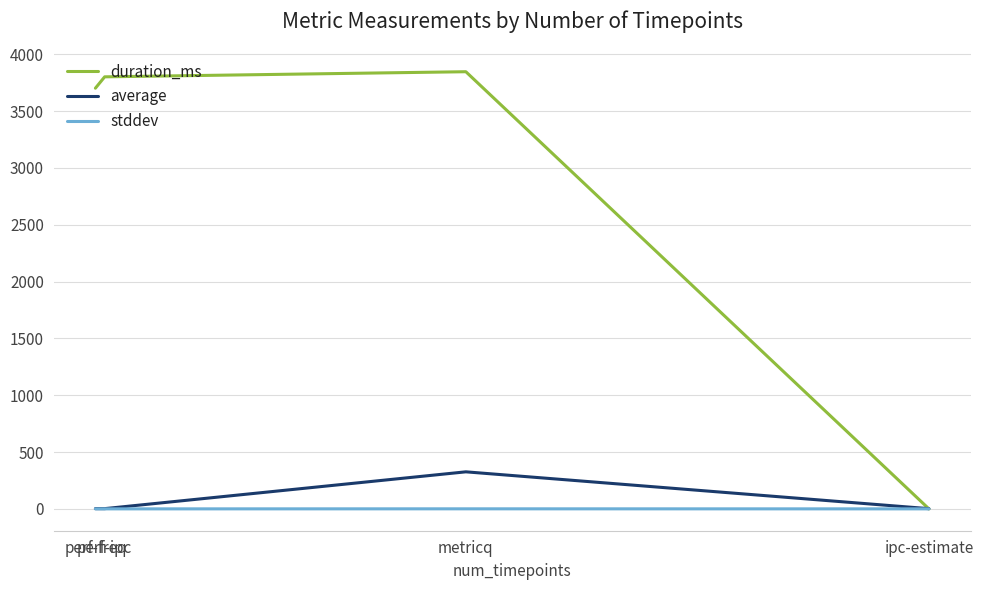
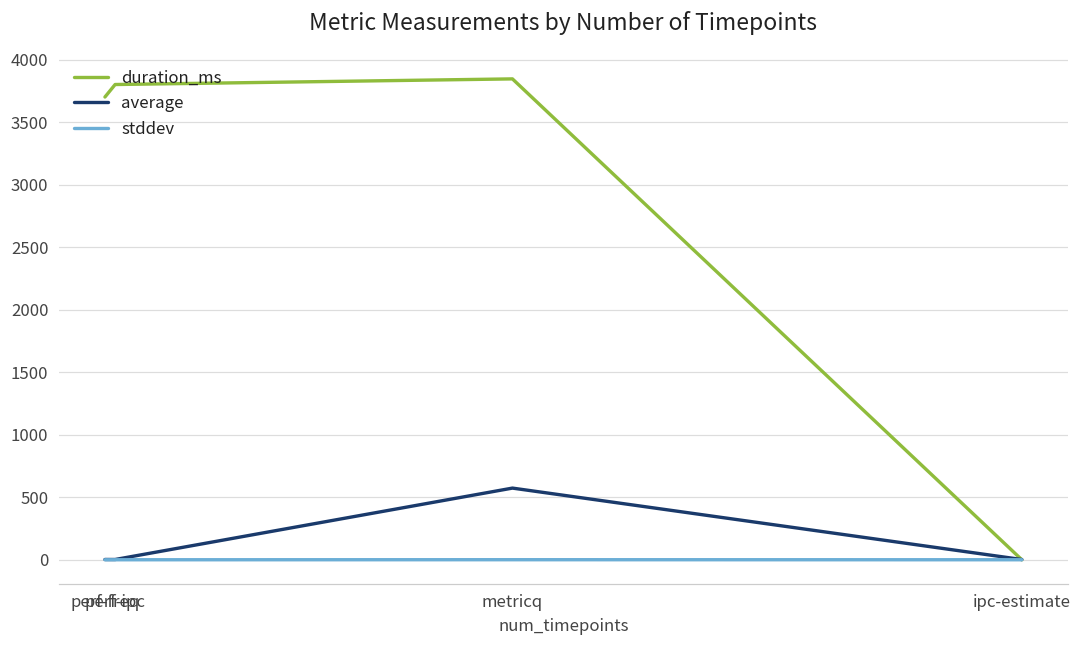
average, metricq: 330 -> 570
